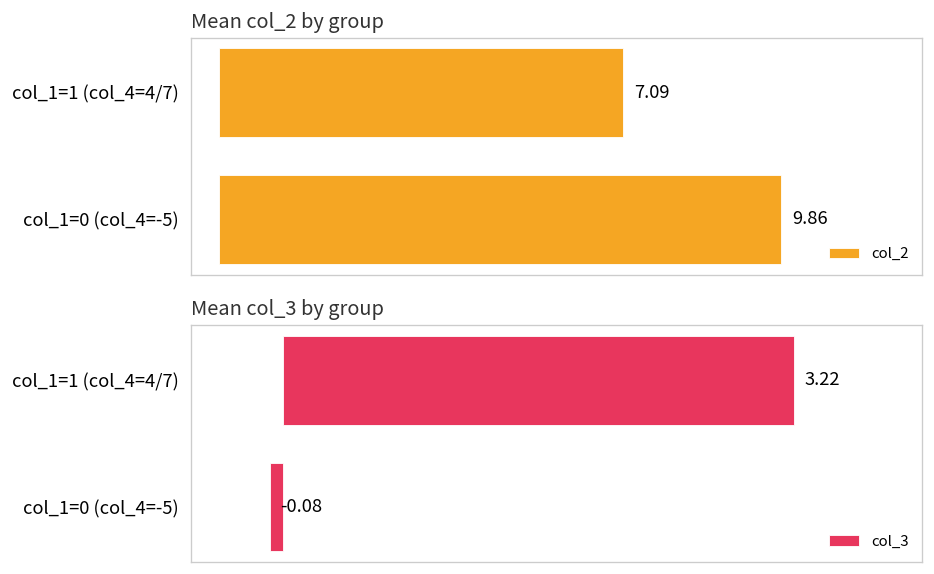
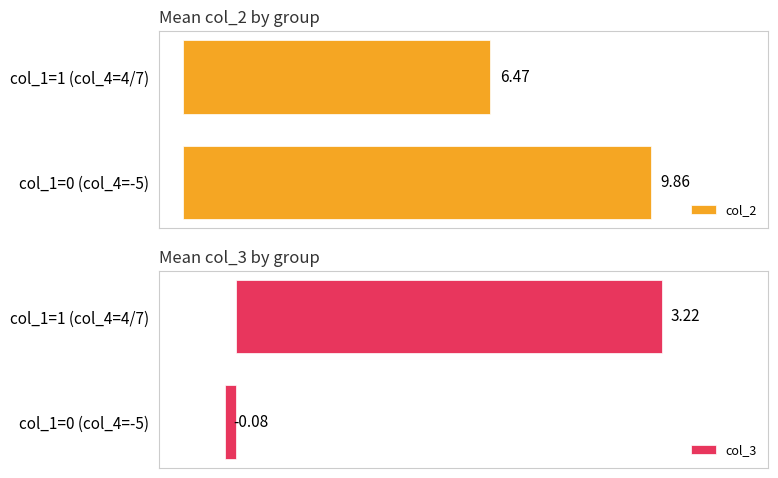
Mean col_2 by group, col_1=1 (col_4=4/7): 7.09 -> 6.47
